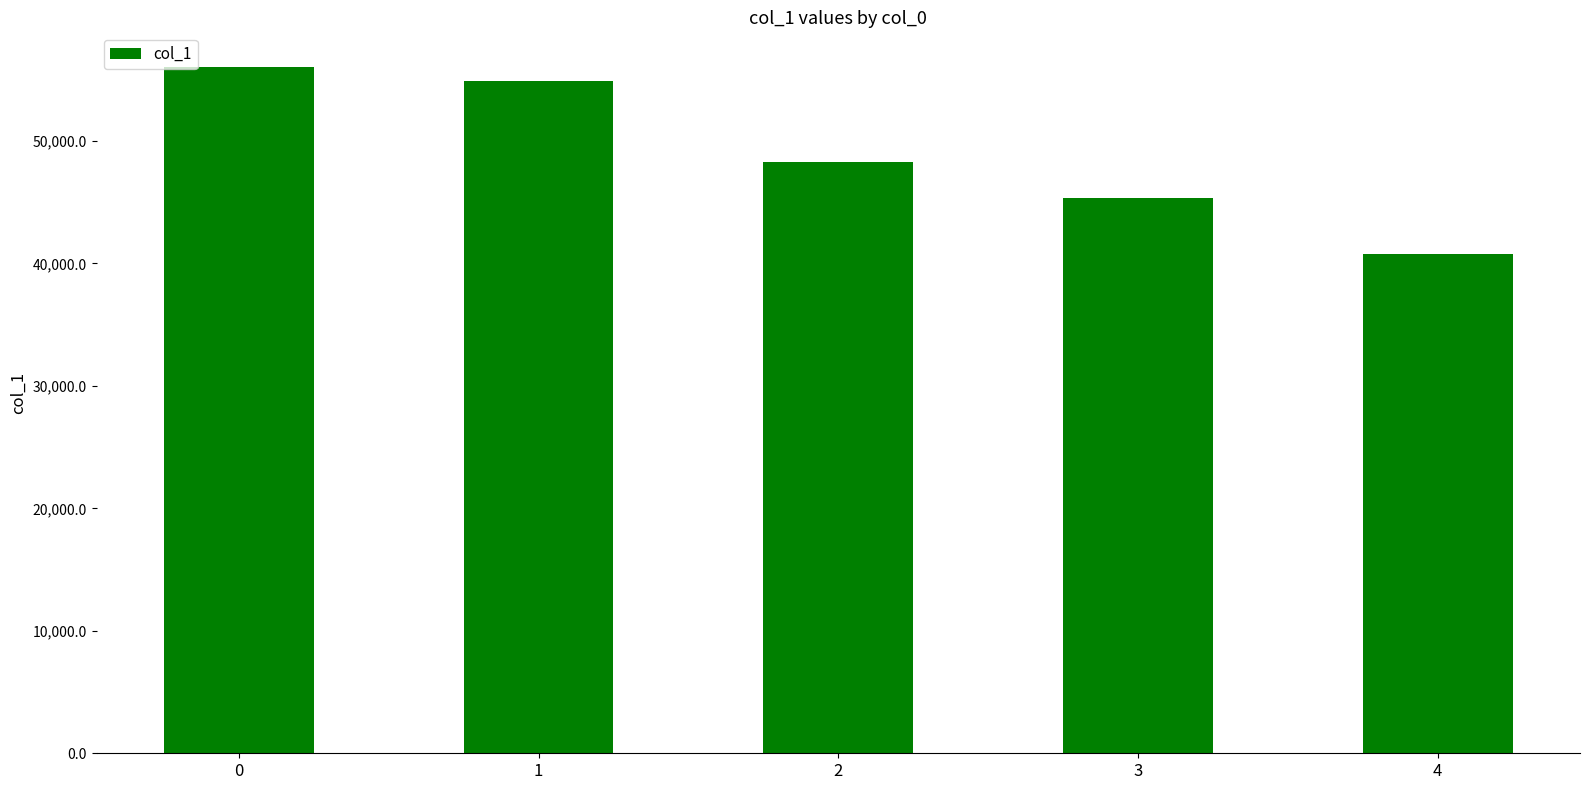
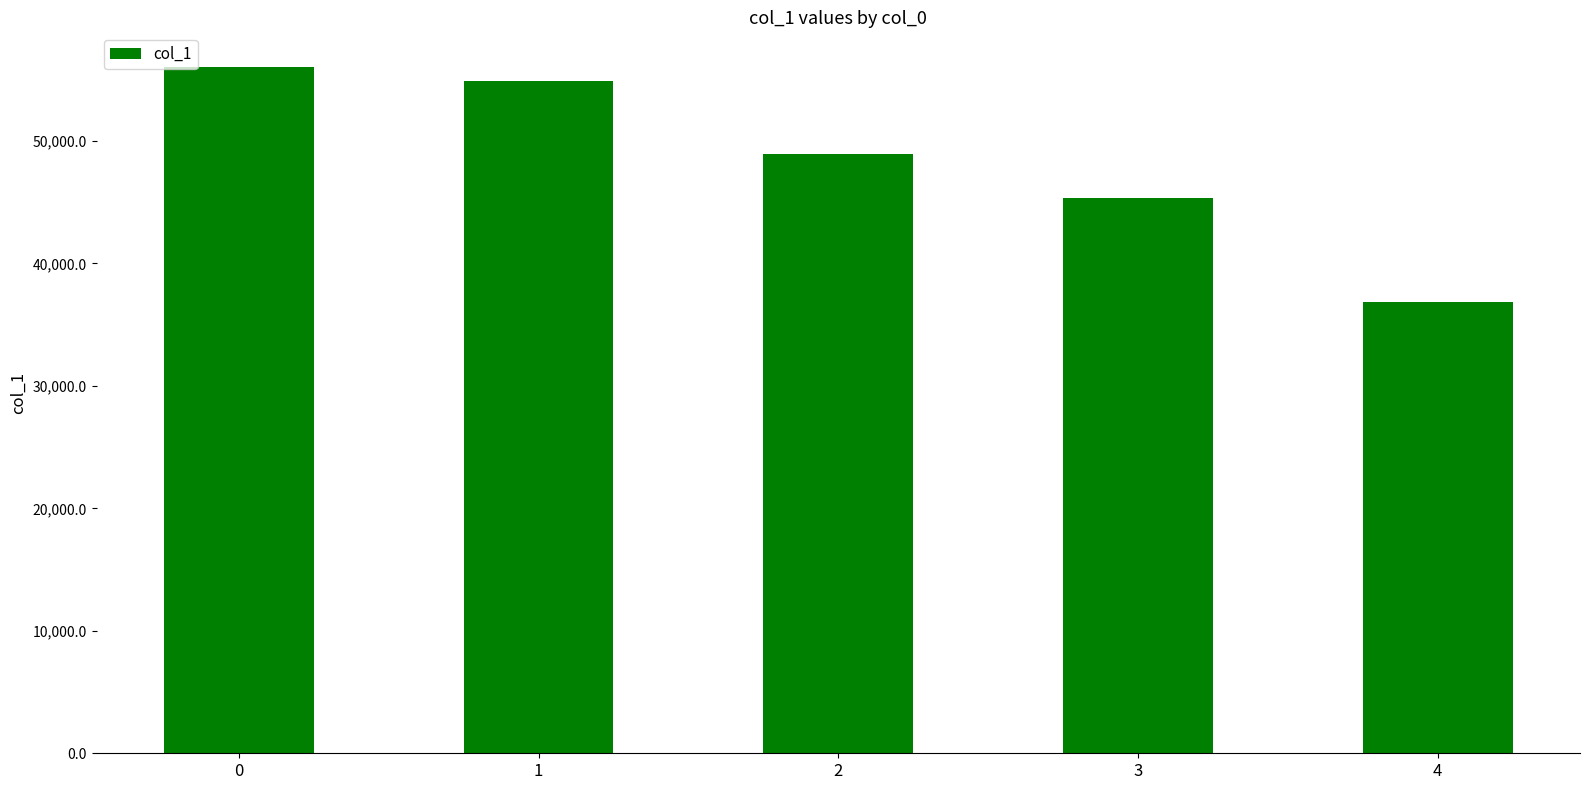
2: 48,300 -> 49,000
4: 40,700 -> 36,800
